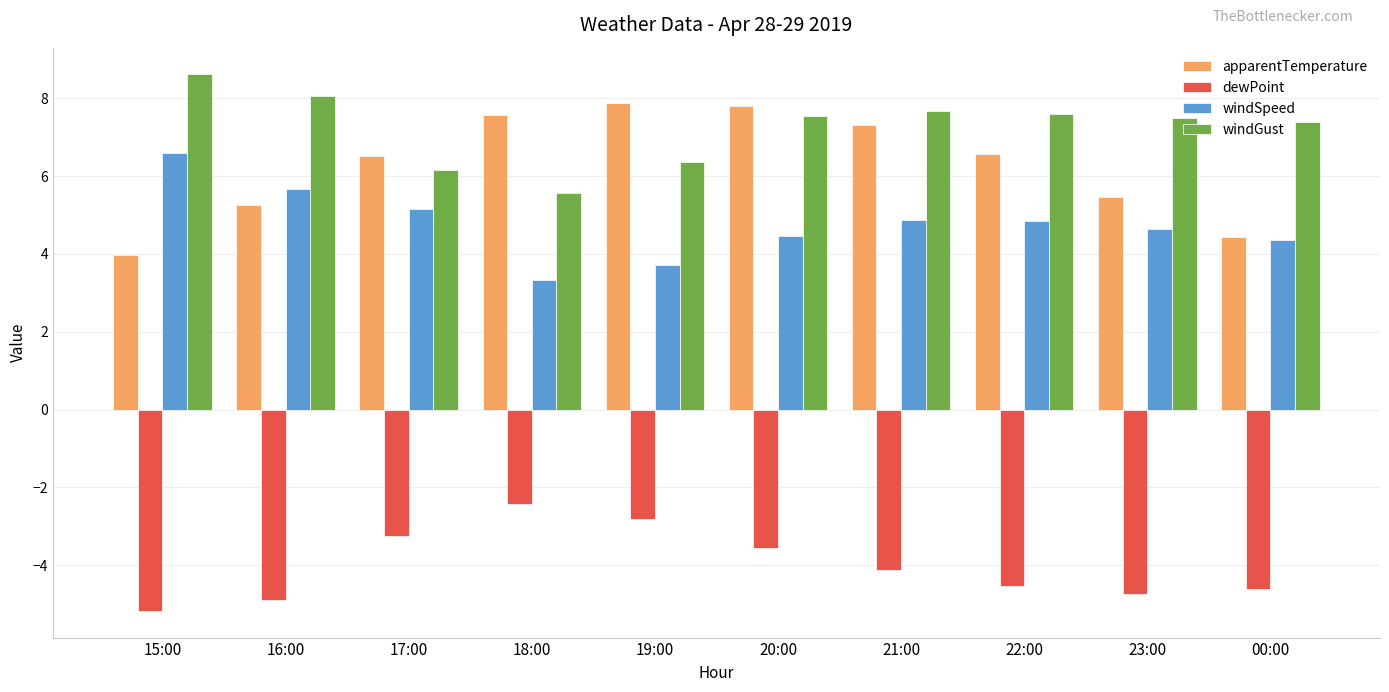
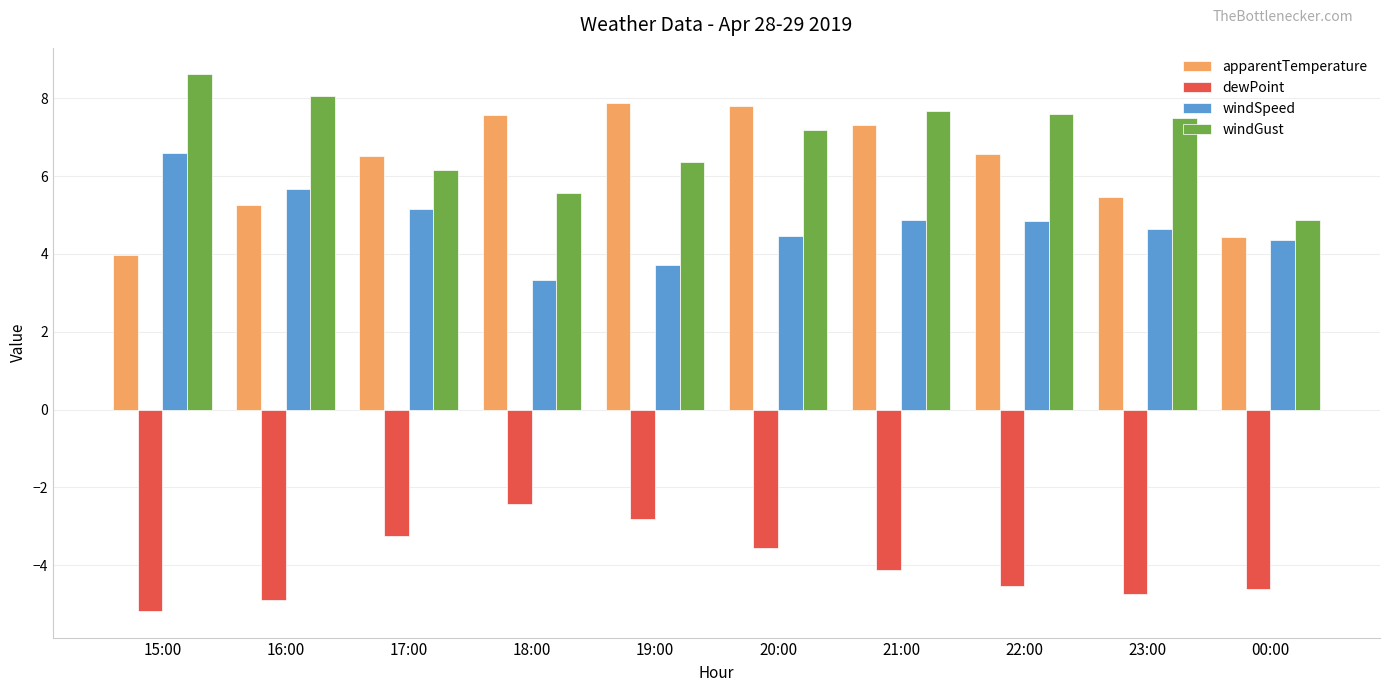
windGust, 20:00: 7.6 -> 7.2
windGust, 00:00: 7.4 -> 4.9
